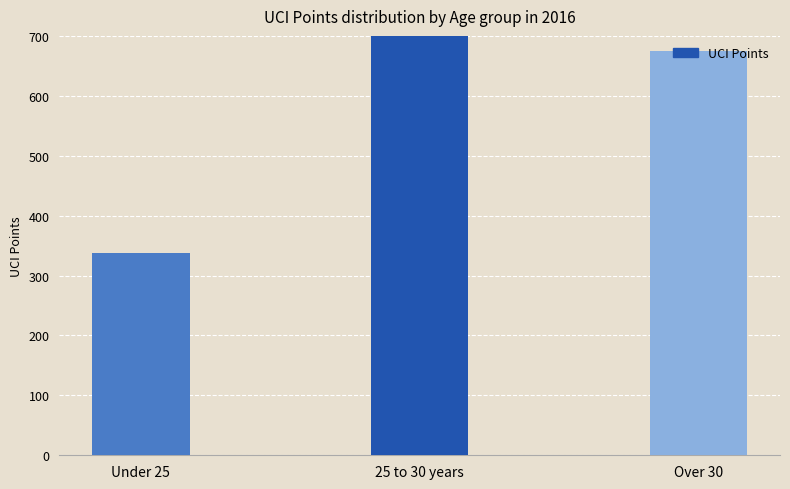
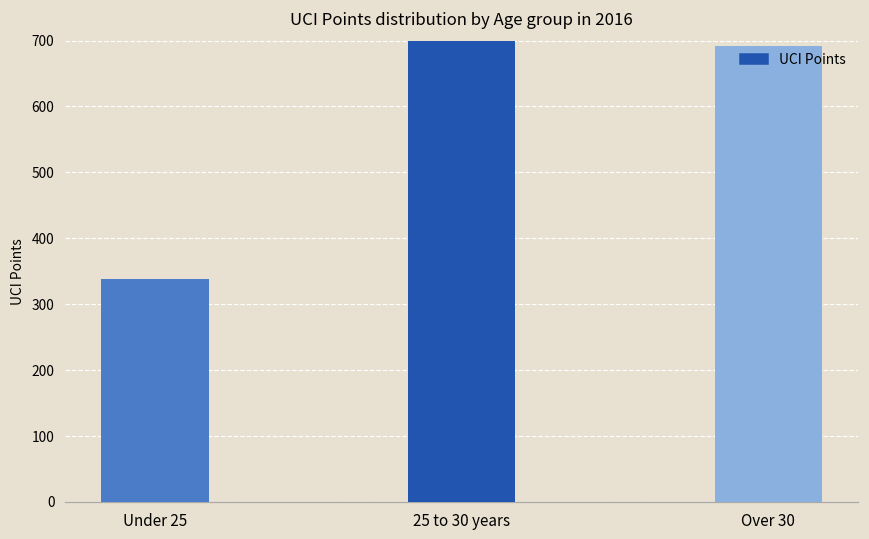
Over 30: 680 -> 690
